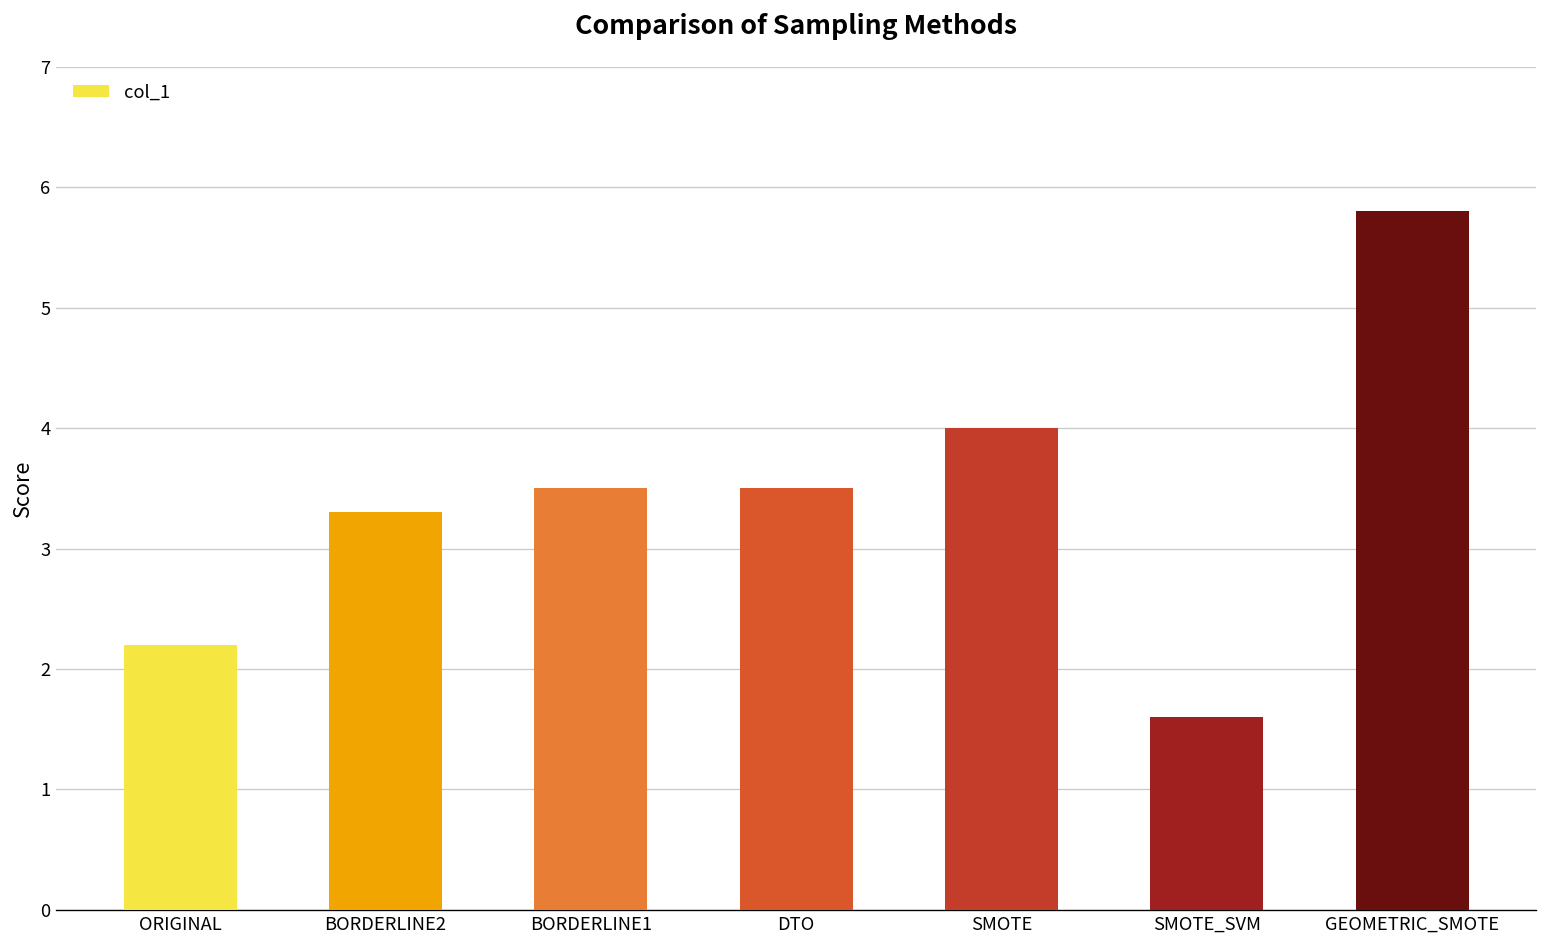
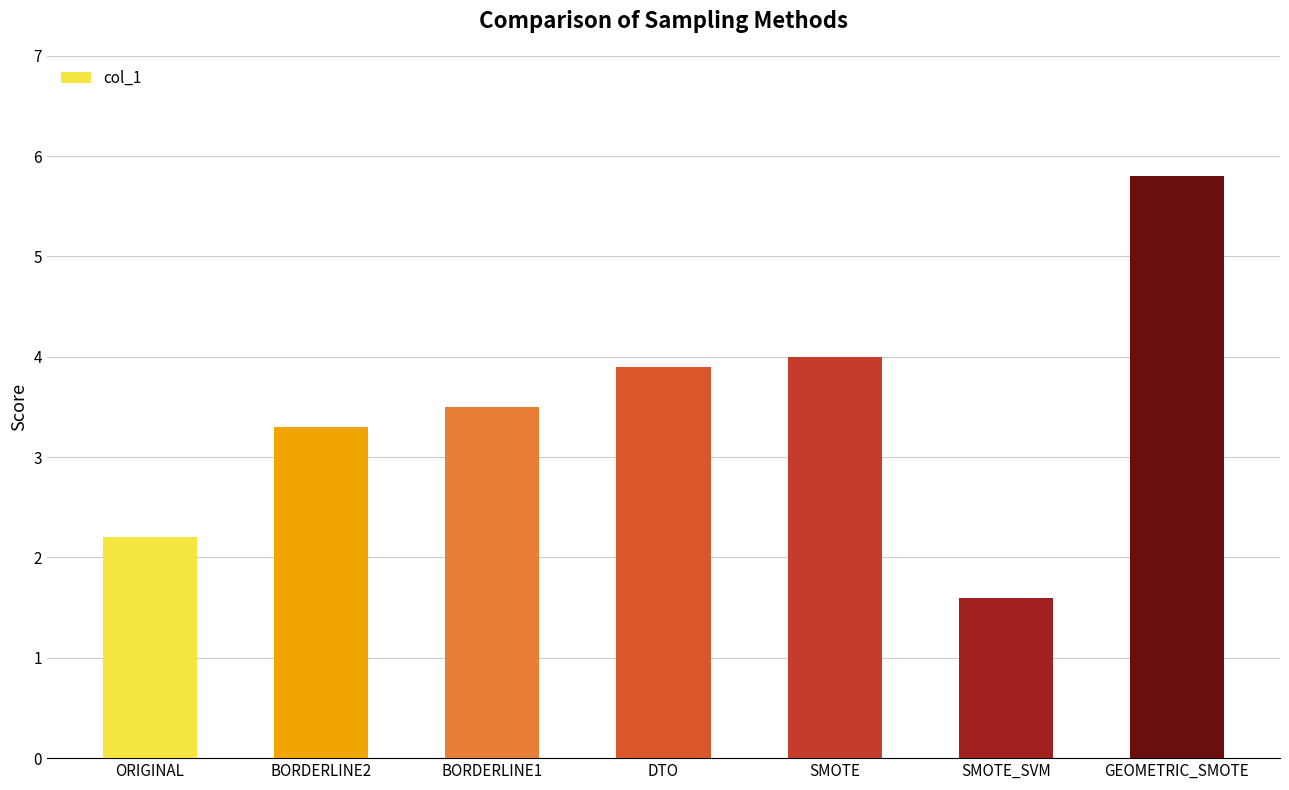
DTO: 3.5 -> 3.9
